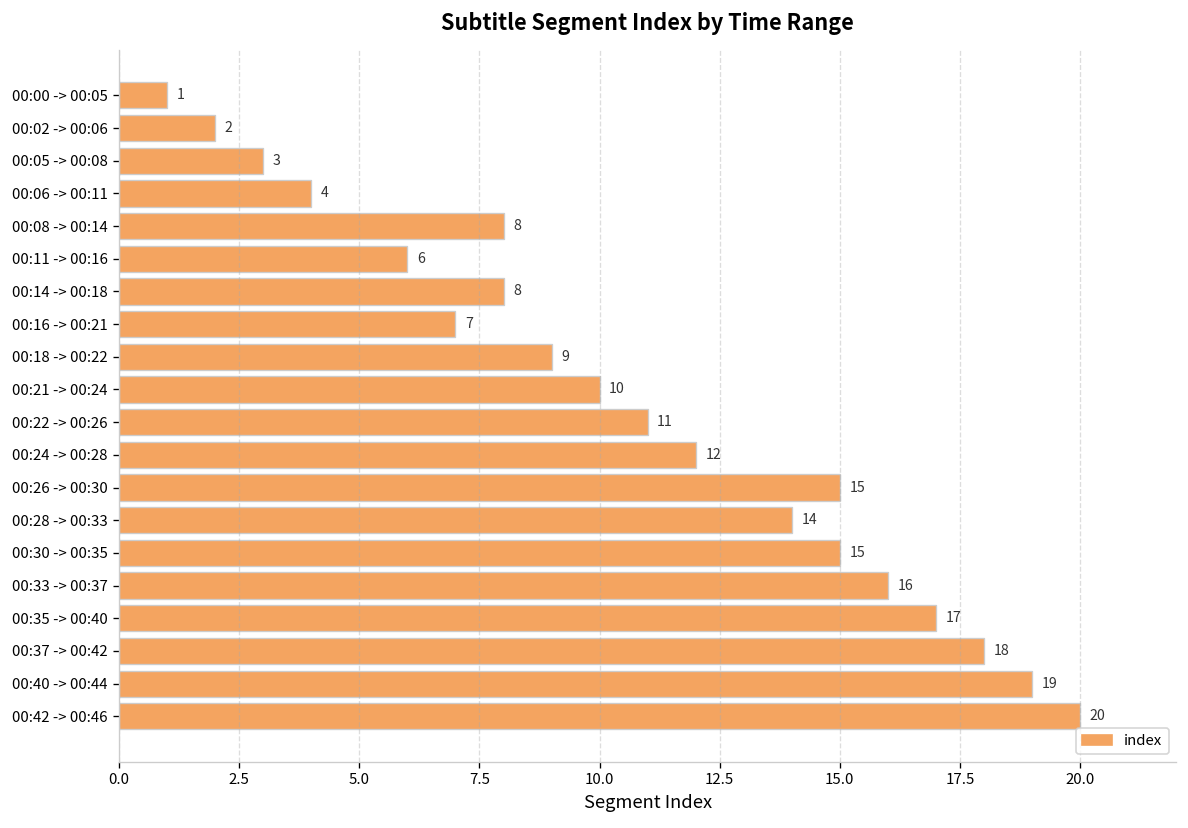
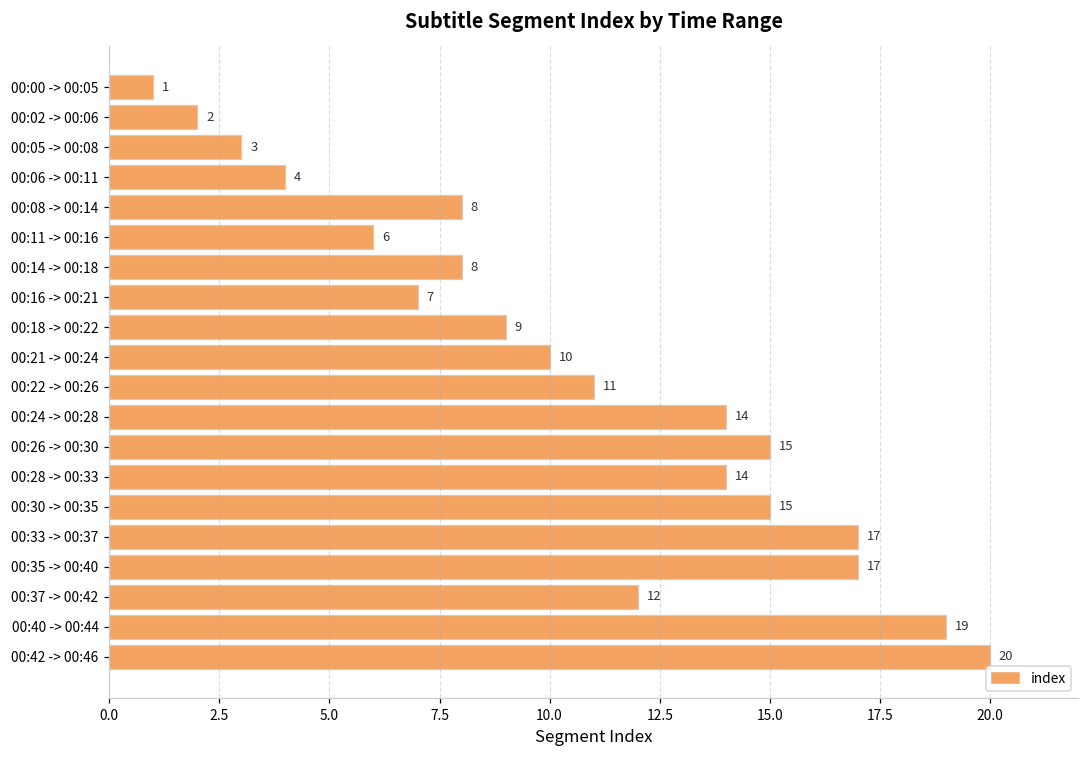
00:24 -> 00:28: 12 -> 14
00:33 -> 00:37: 16 -> 17
00:37 -> 00:42: 18 -> 12
